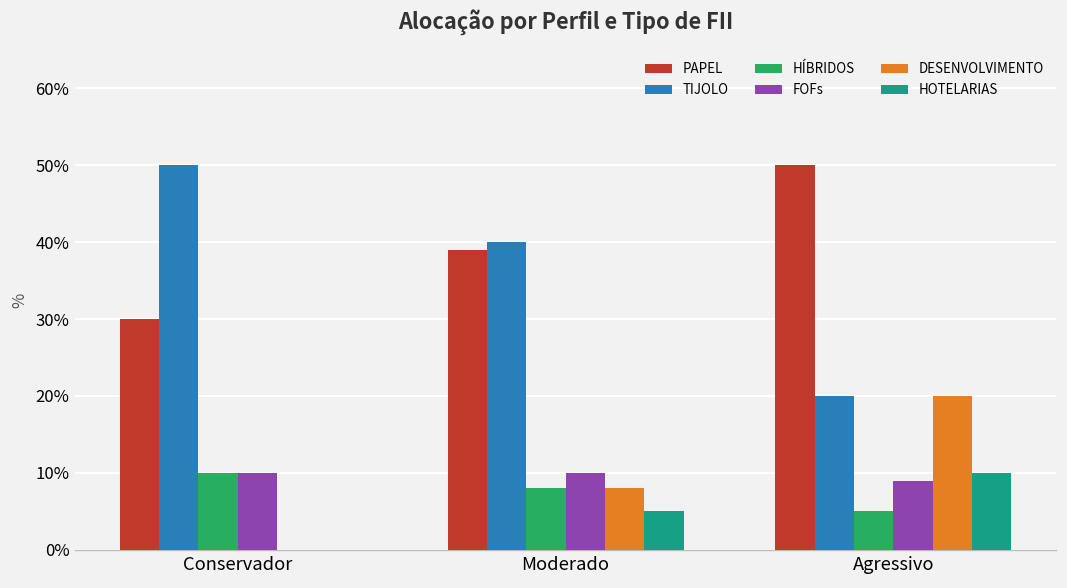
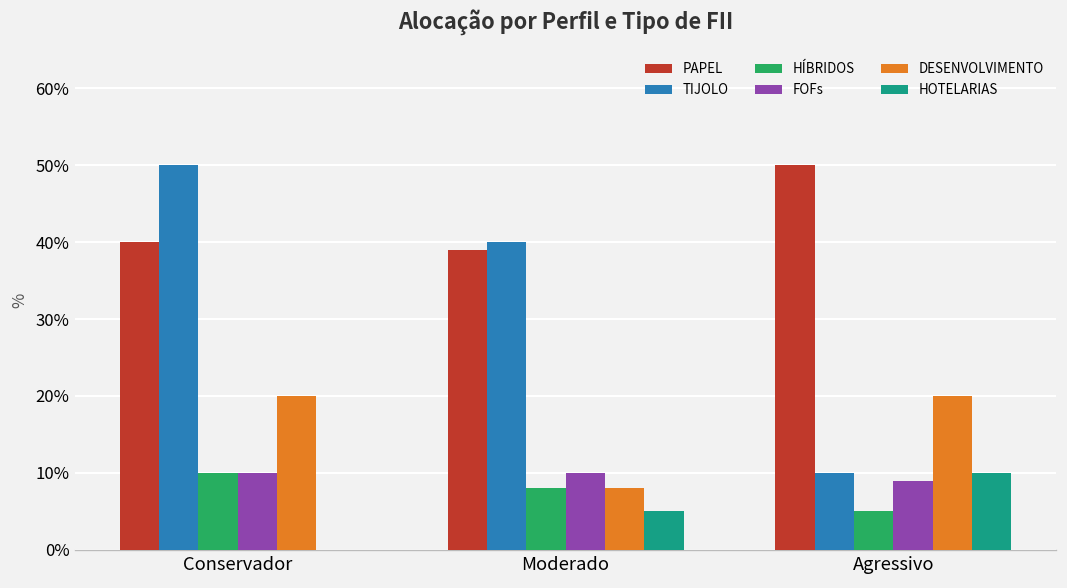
PAPEL, Conservador: 30% -> 40%
DESENVOLVIMENTO, Conservador: 0% -> 20%
TIJOLO, Agressivo: 20% -> 10%
